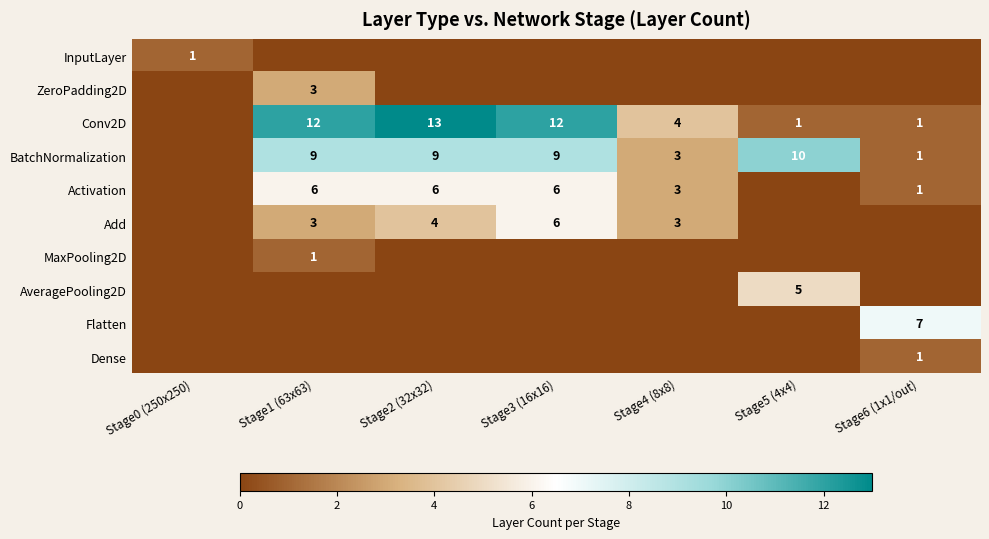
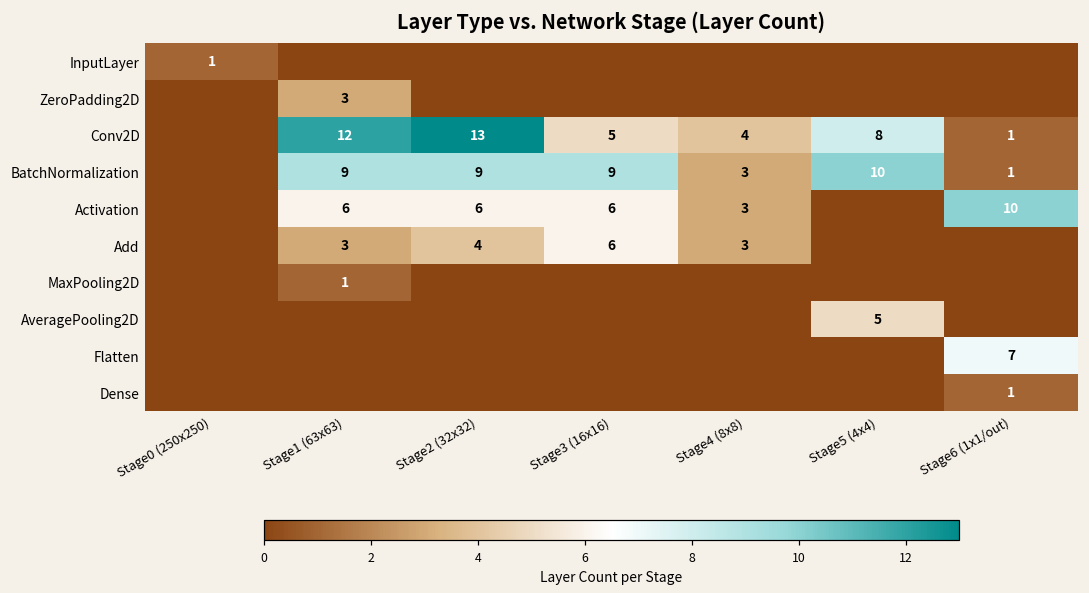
Conv2D, Stage3 (16x16): 12 -> 5
Conv2D, Stage5 (4x4): 1 -> 8
Activation, Stage6 (1x1/out): 1 -> 10
